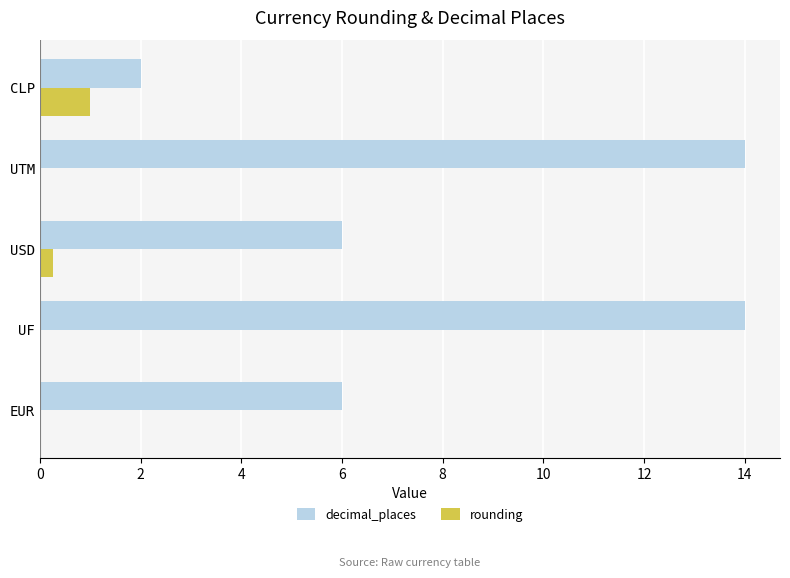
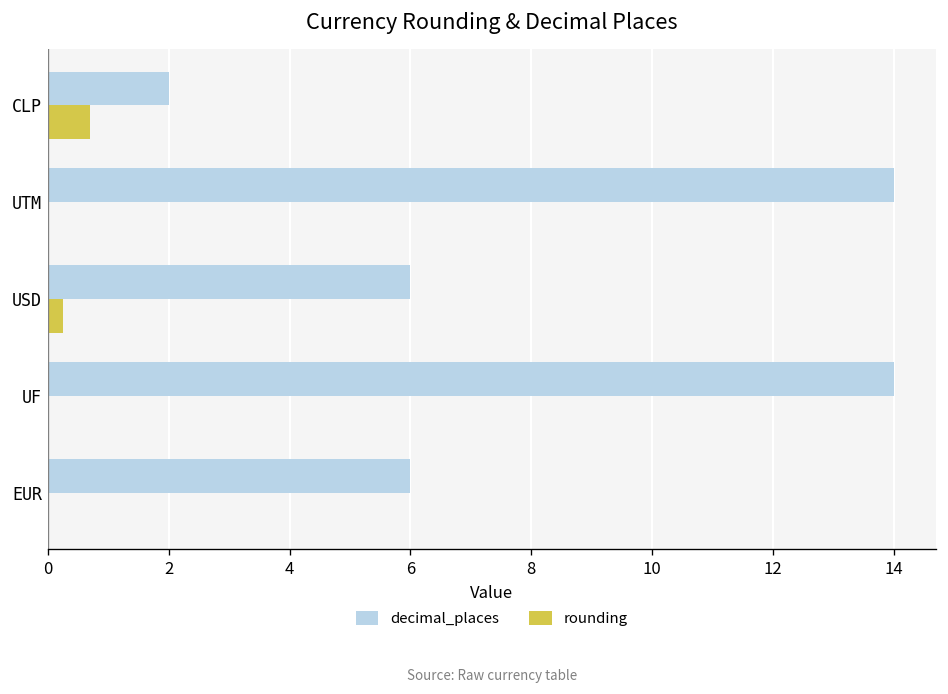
rounding, CLP: 1.0 -> 0.7
